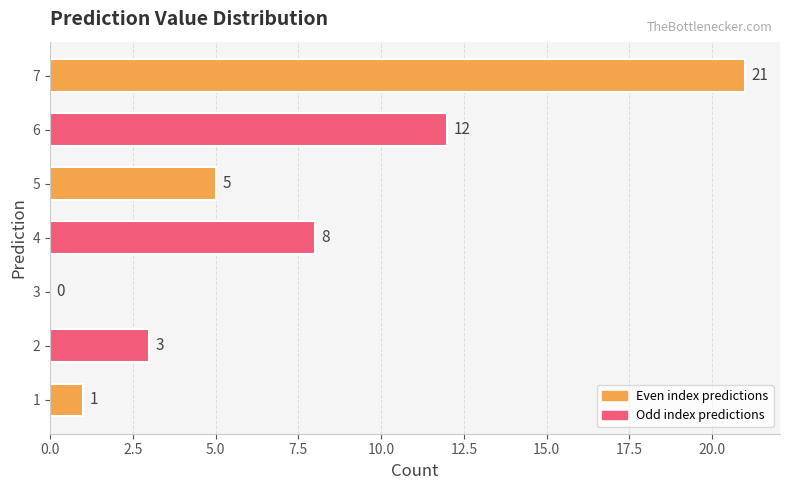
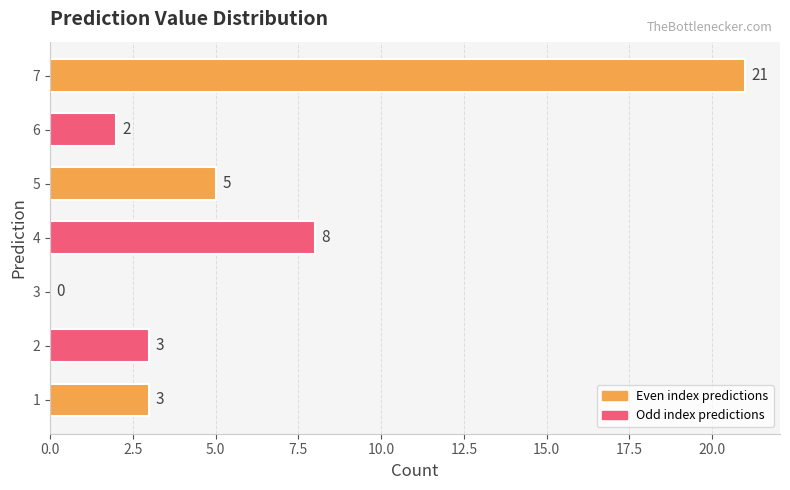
6: 12 -> 2
1: 1 -> 3
